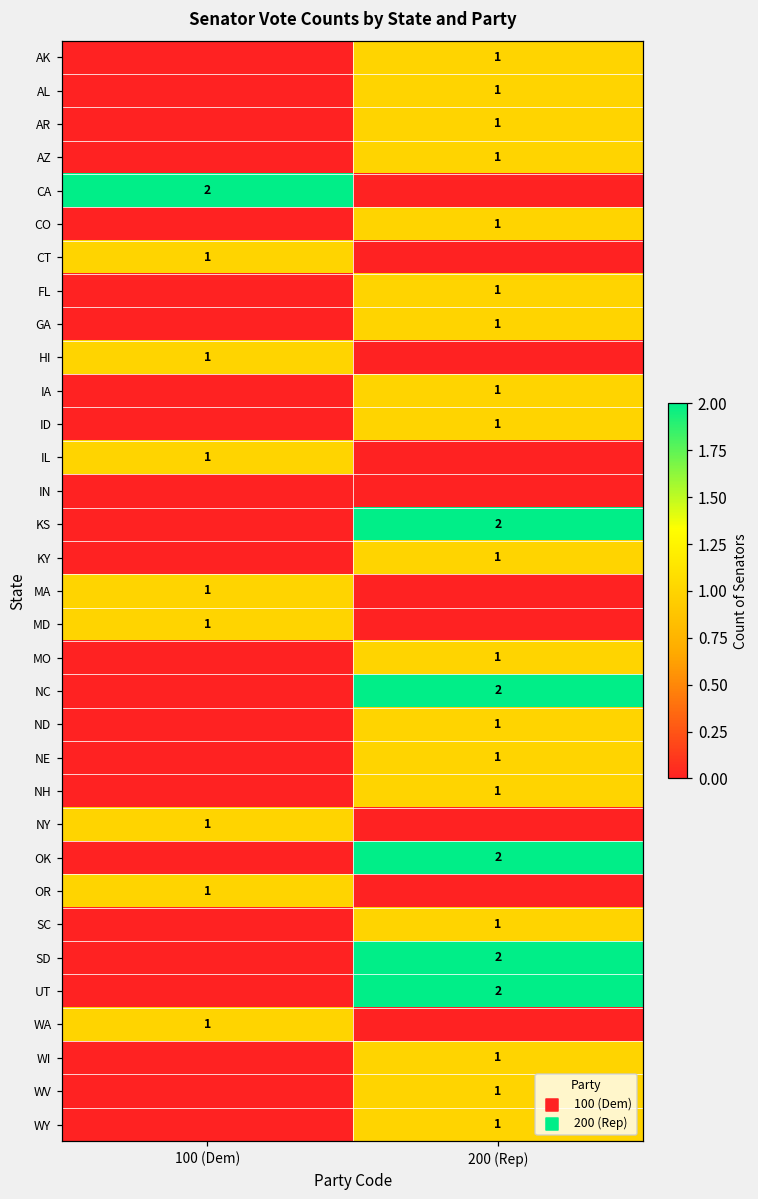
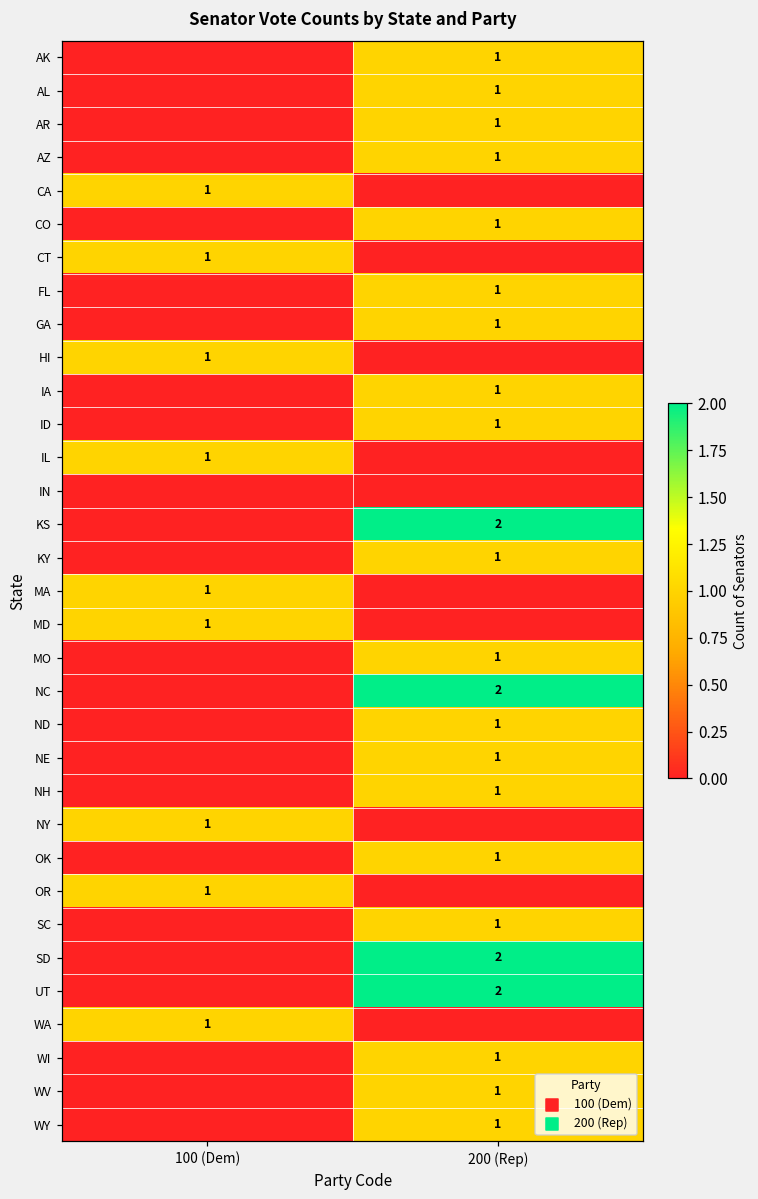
CA, 100 (Dem): 2 -> 1
OK, 200 (Rep): 2 -> 1
